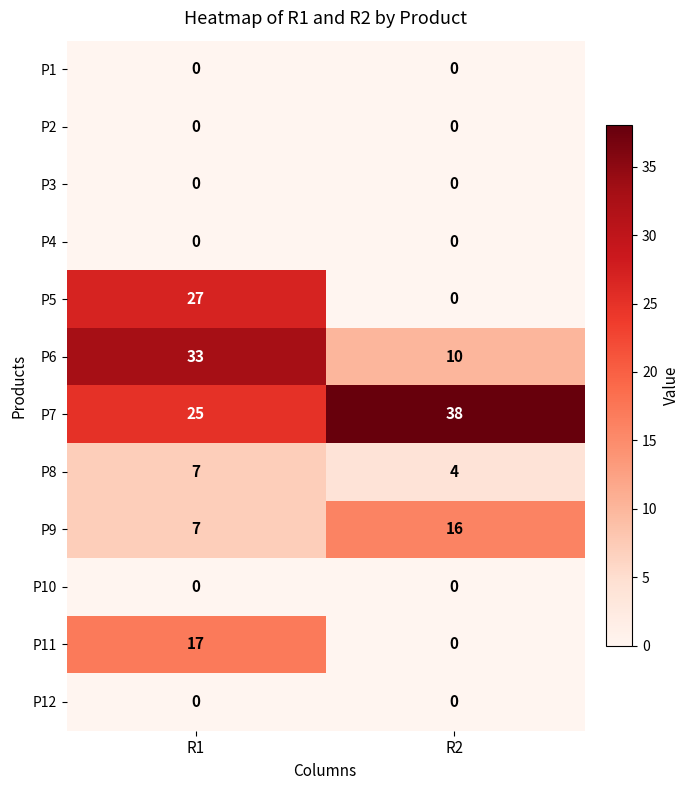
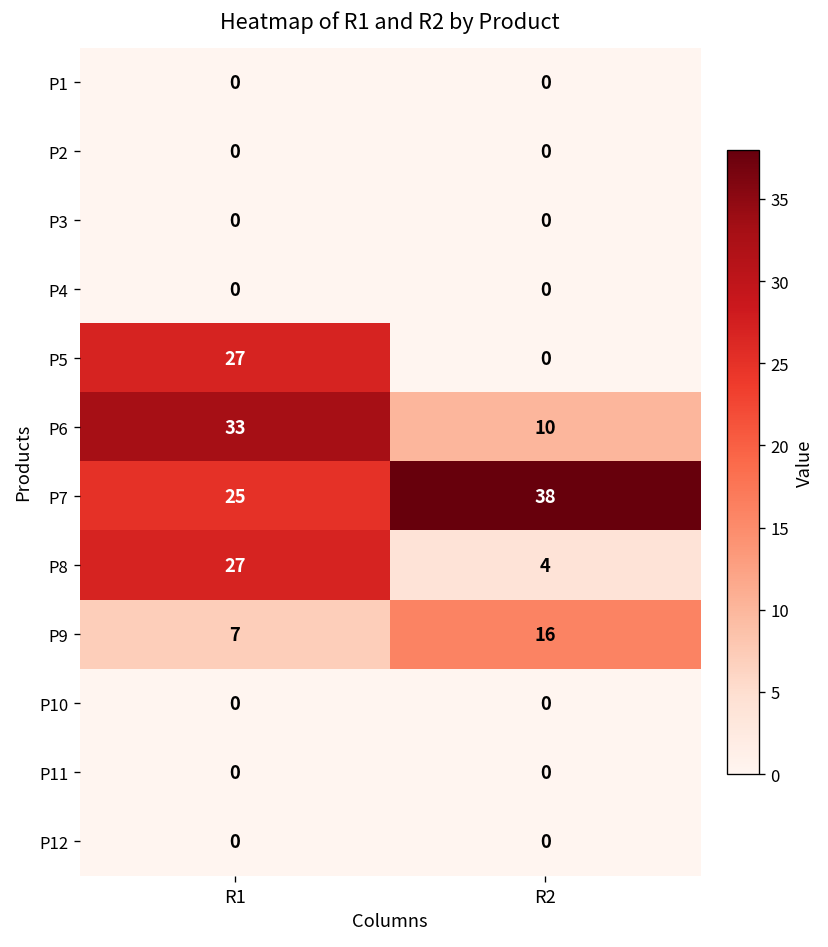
P8, R1: 7 -> 27
P11, R1: 17 -> 0
